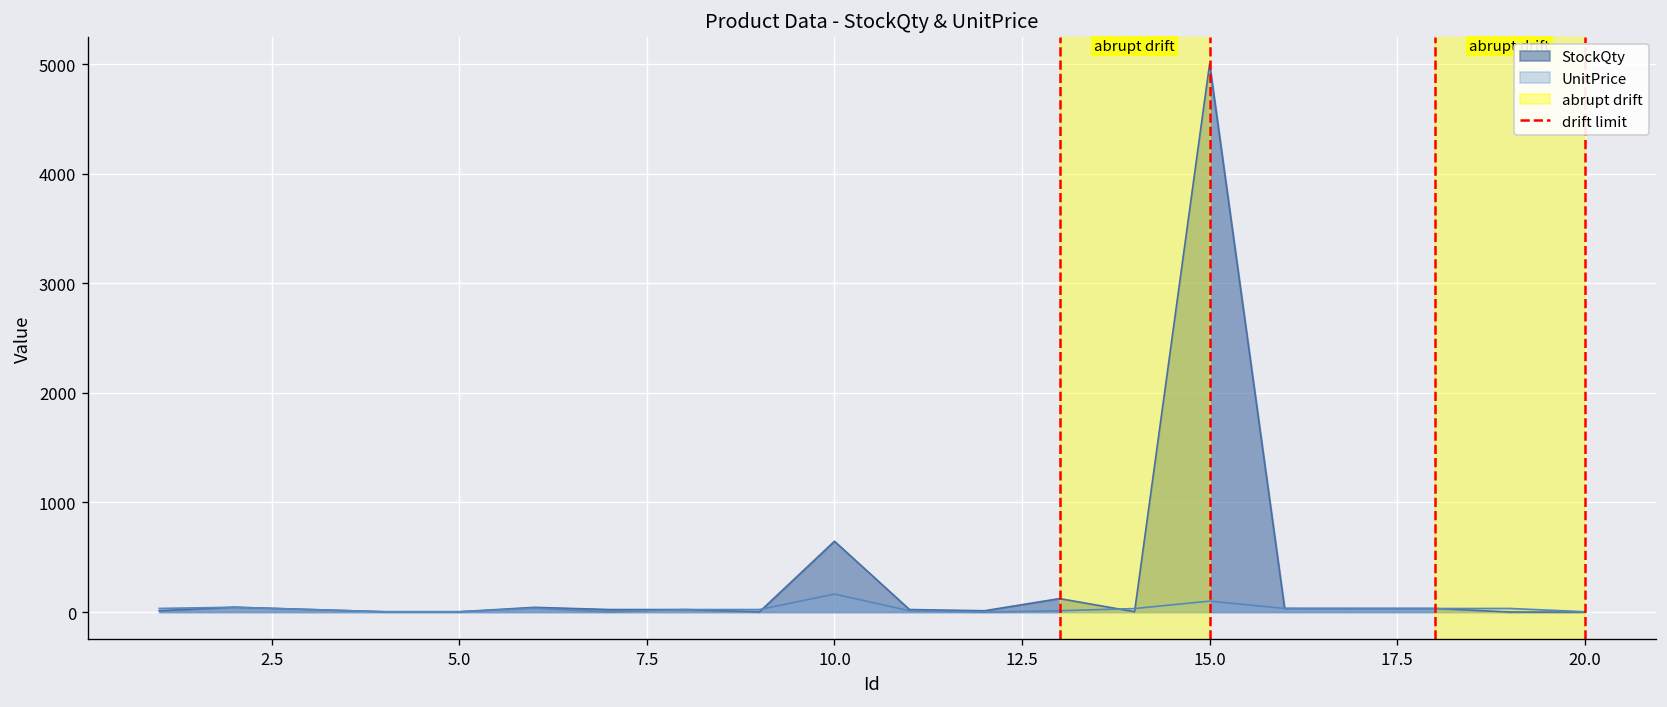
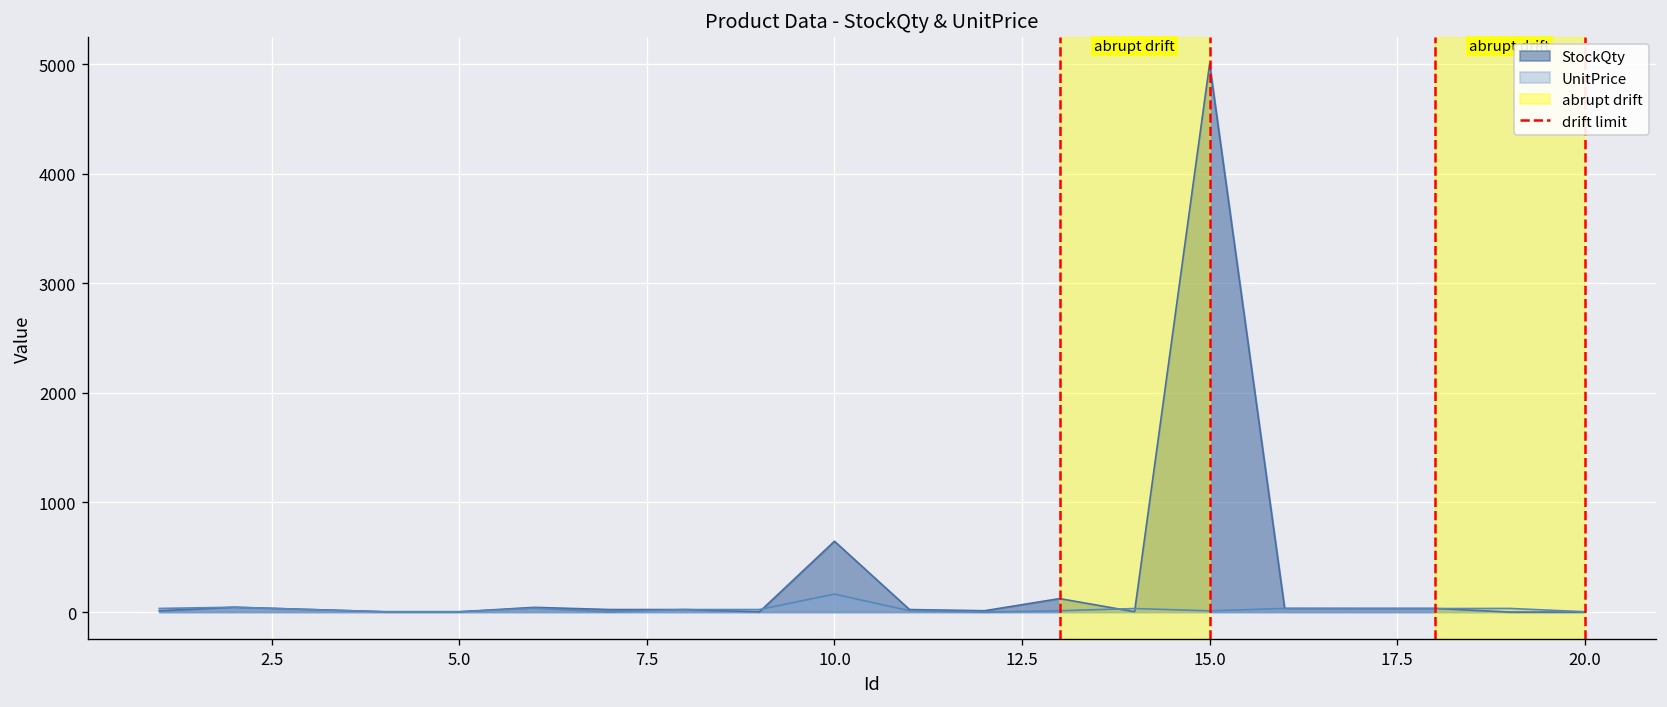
UnitPrice, 15.0: 100 -> 0
